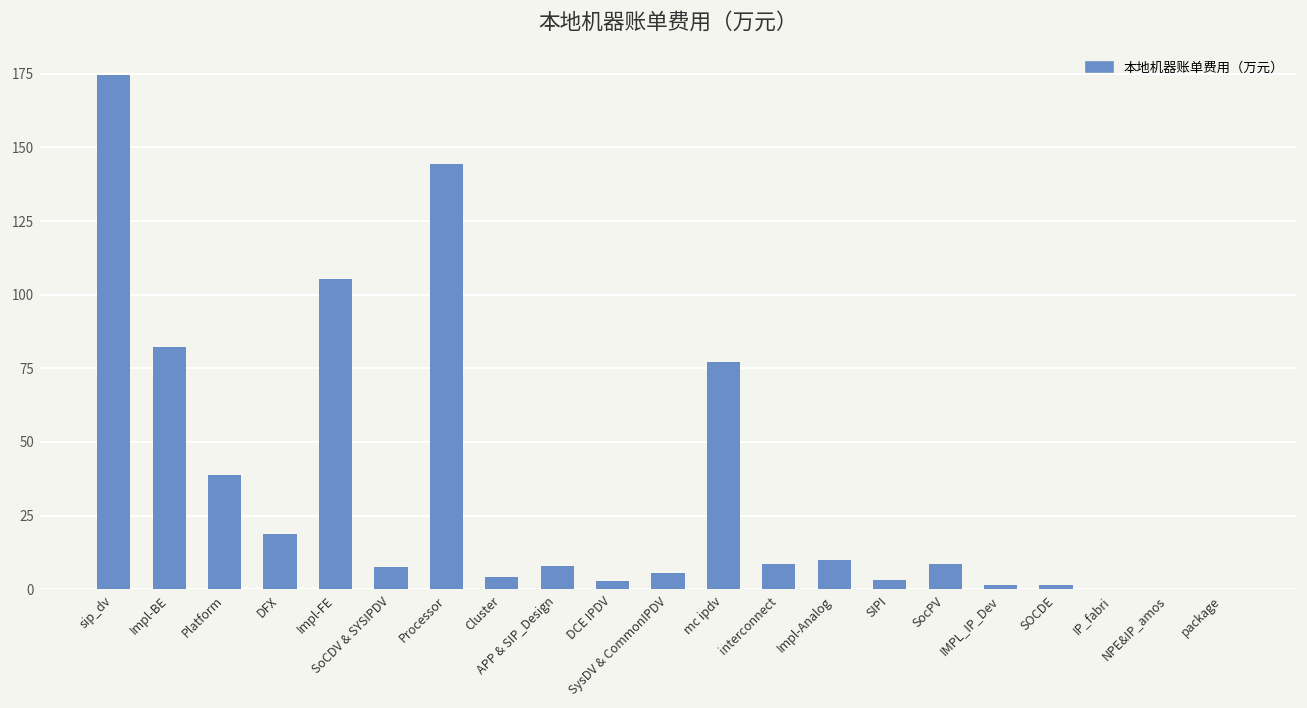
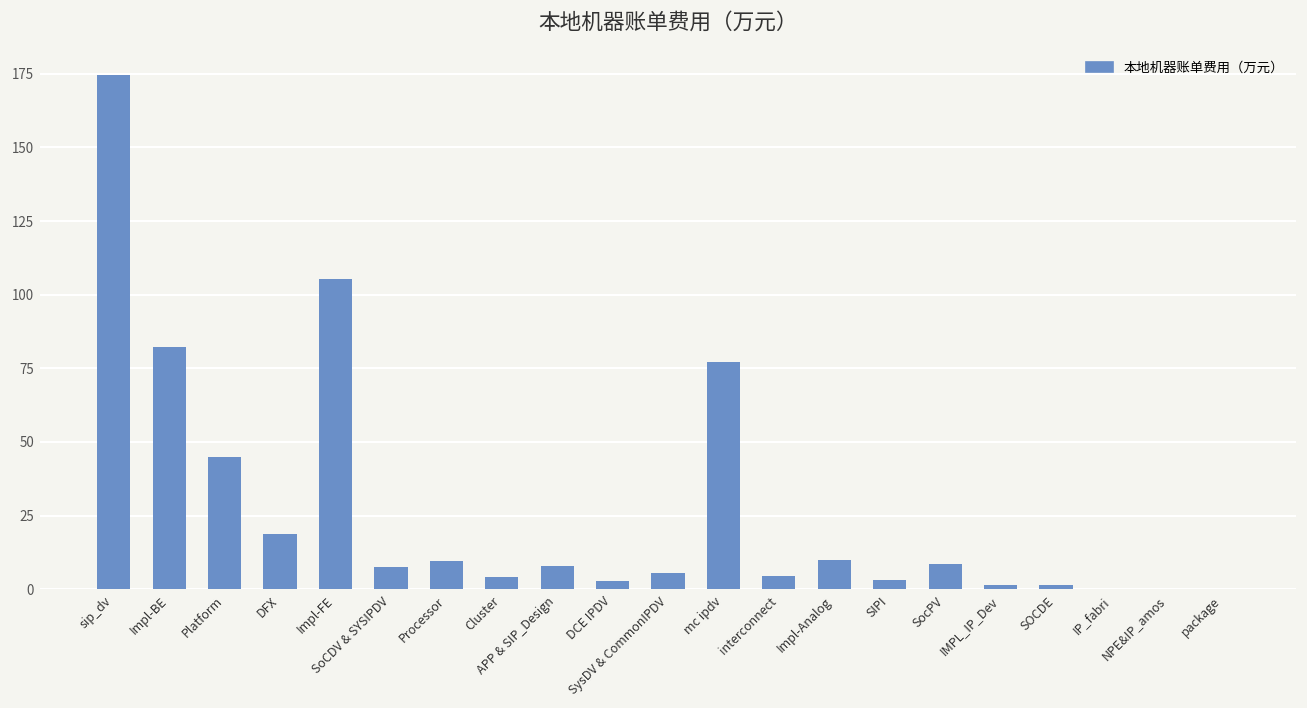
Platform: 39 -> 45
Processor: 144 -> 10
interconnect: 9 -> 4
